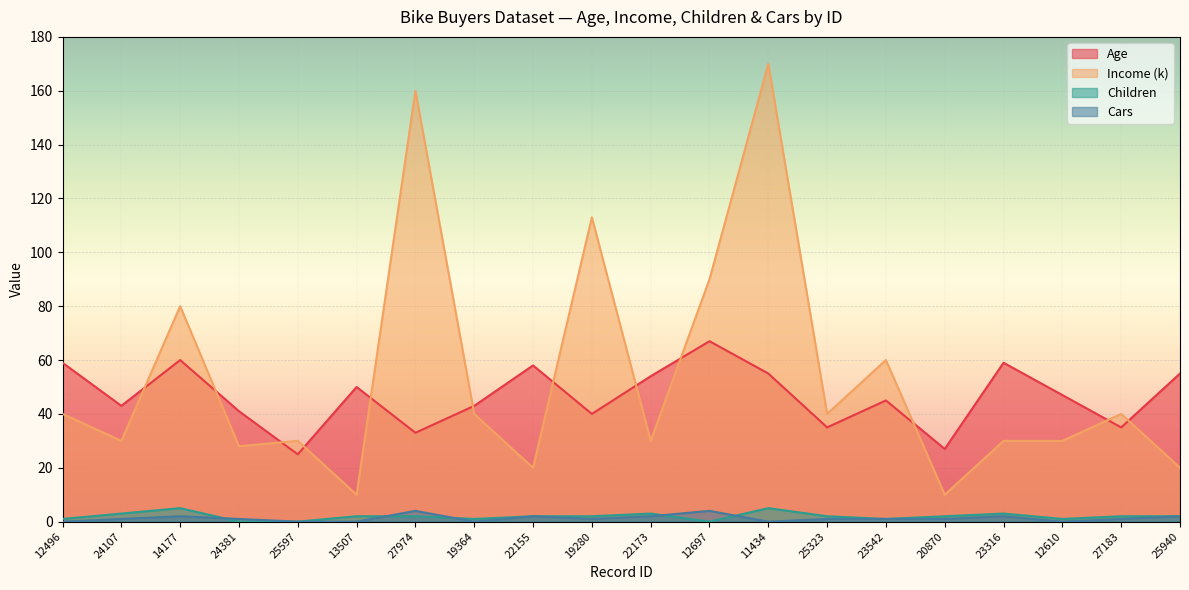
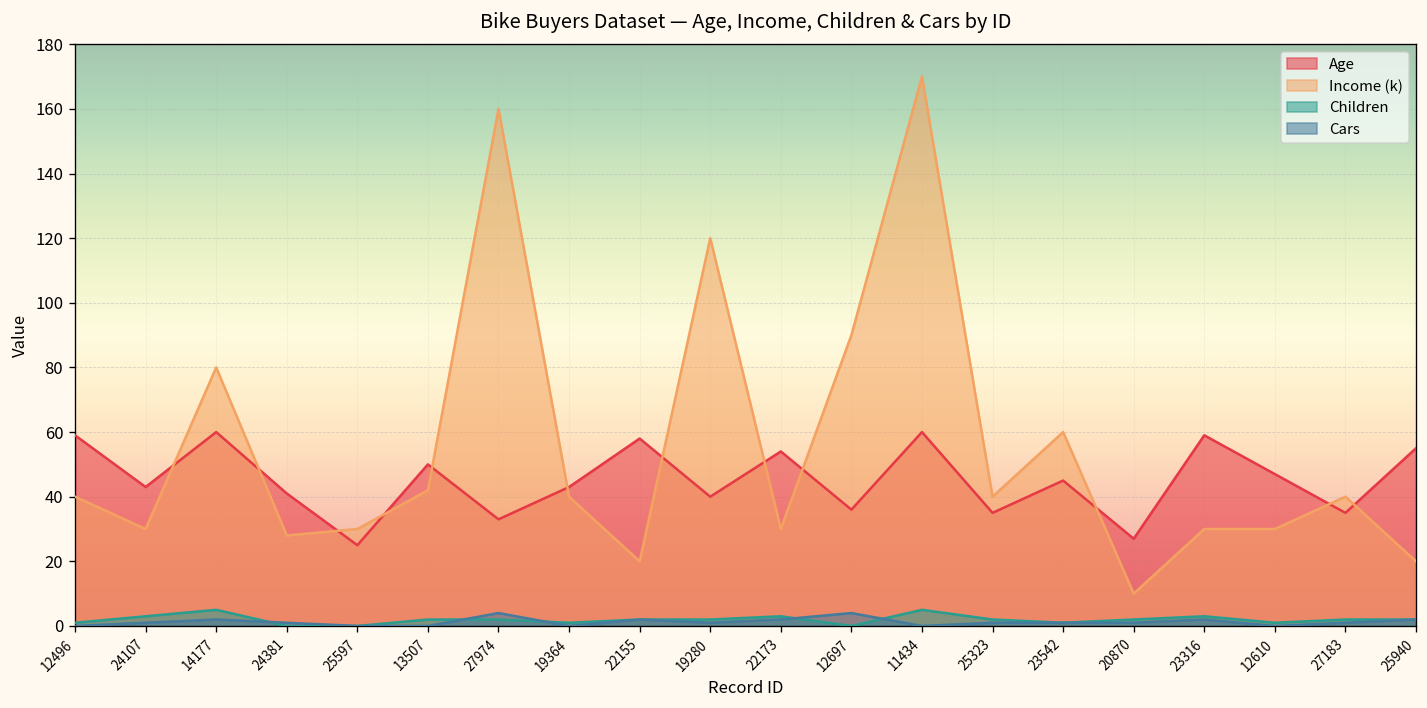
Income (k), 13507: 10 -> 42
Income (k), 19280: 113 -> 120
Age, 12697: 67 -> 36
Age, 11434: 55 -> 60
